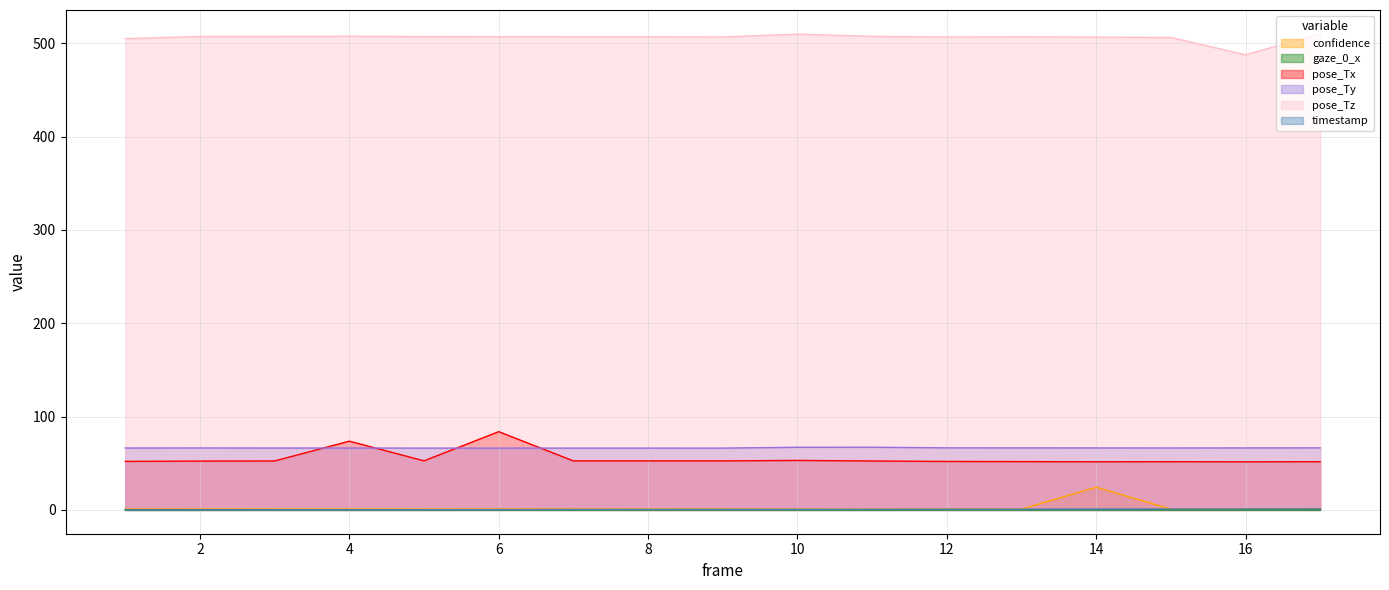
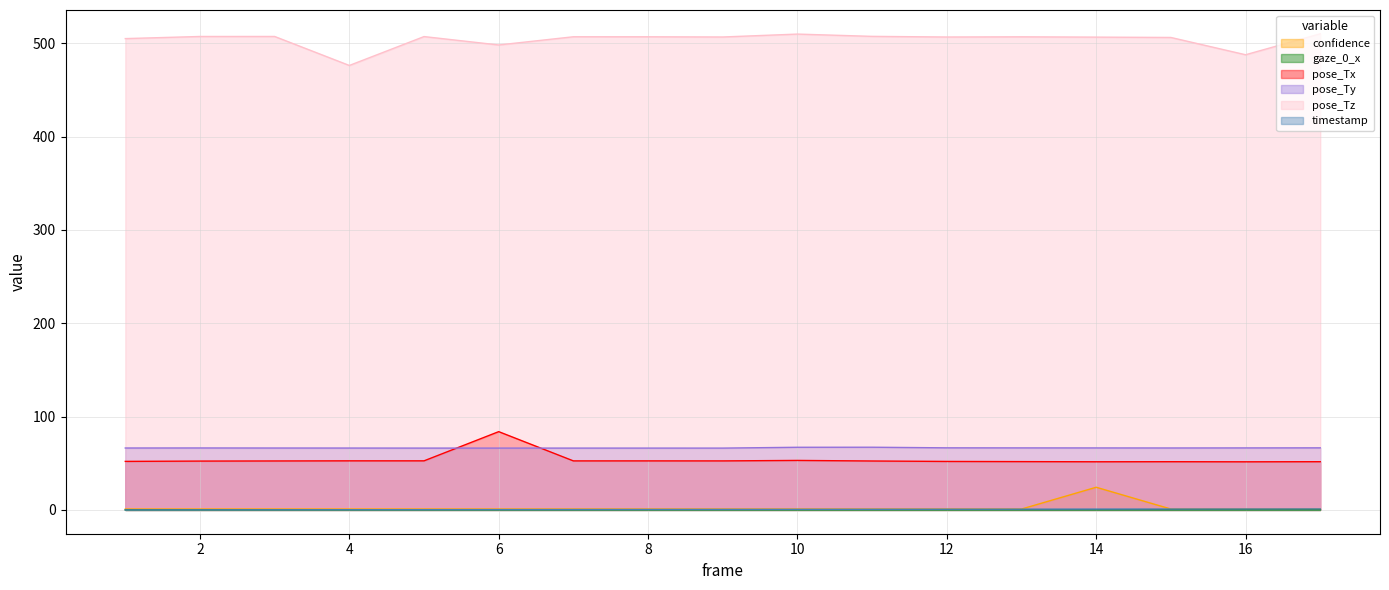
pose_Tx, 4: 70 -> 50
pose_Tz, 4: 510 -> 480
pose_Tz, 6: 510 -> 500
